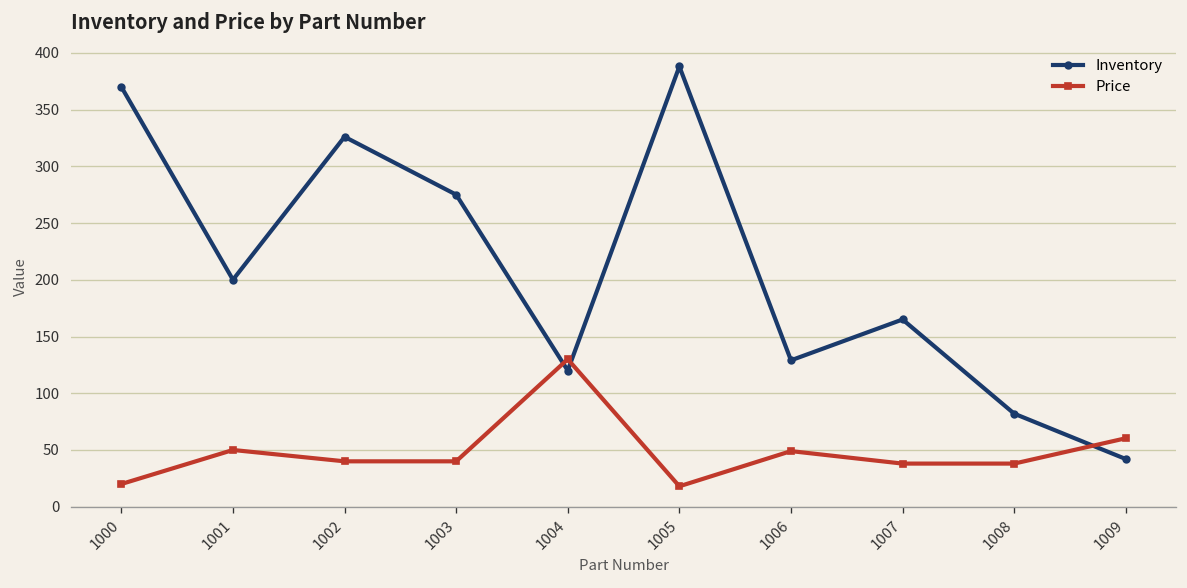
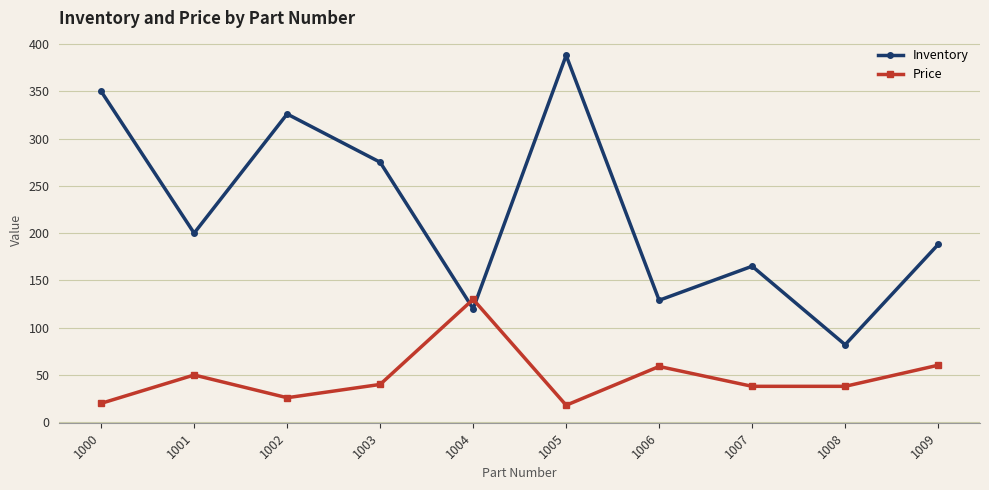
Inventory, 1000: 370 -> 350
Price, 1002: 40 -> 30
Price, 1006: 50 -> 60
Inventory, 1009: 40 -> 190
